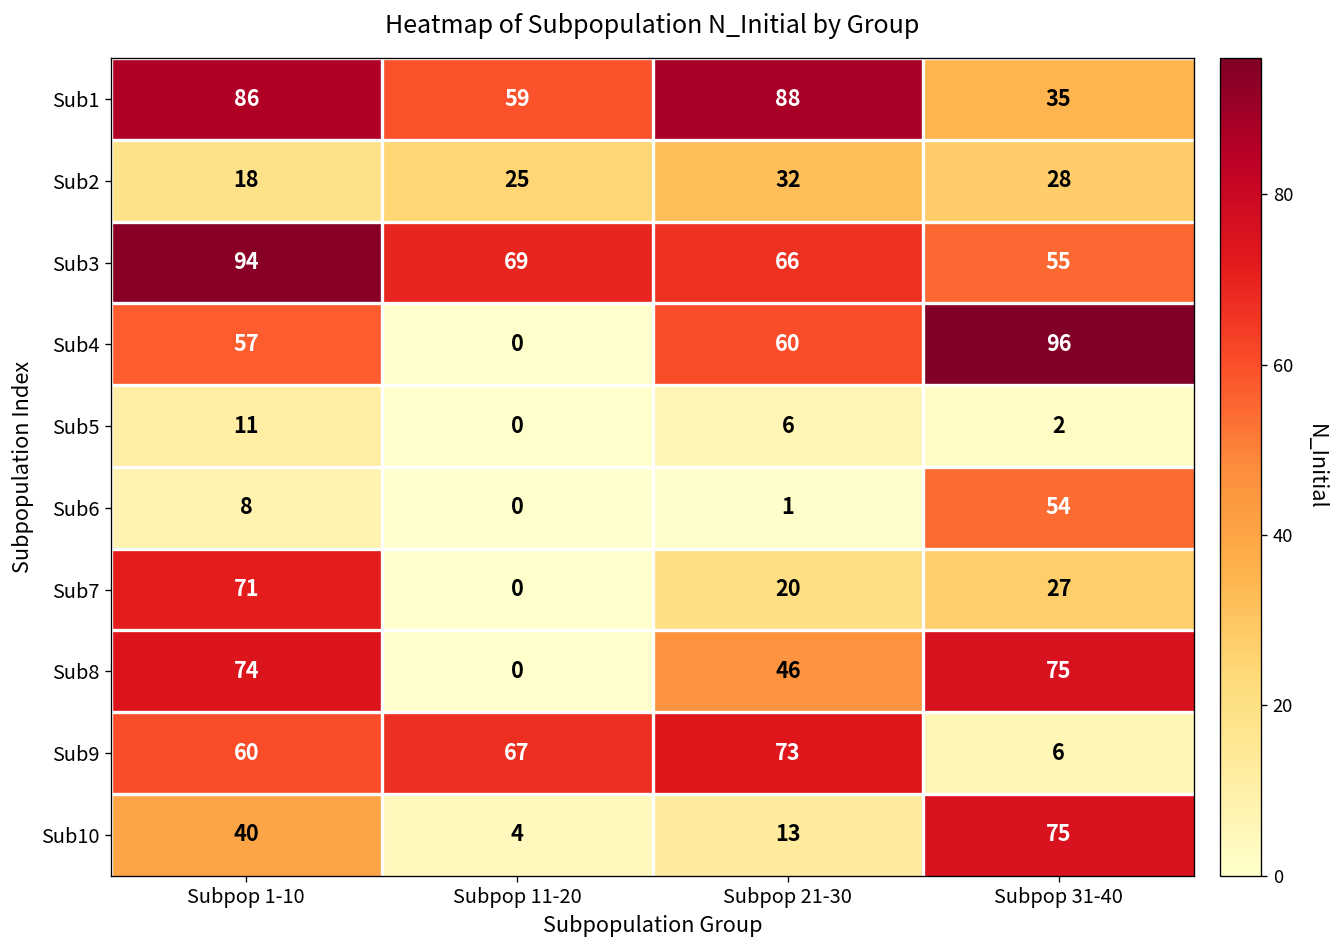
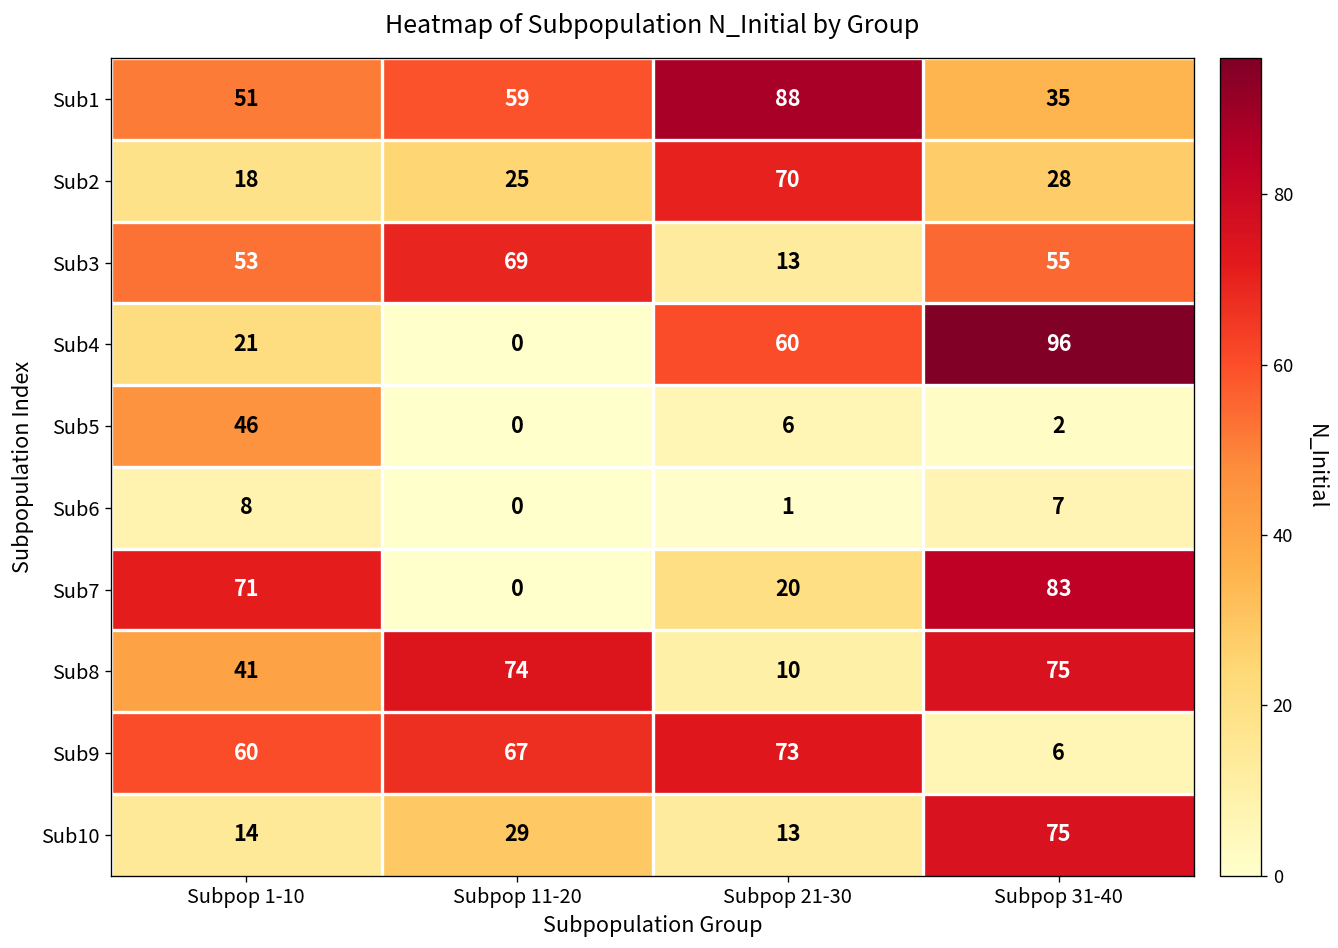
Sub1, Subpop 1-10: 86 -> 51
Sub2, Subpop 21-30: 32 -> 70
Sub3, Subpop 1-10: 94 -> 53
Sub3, Subpop 21-30: 66 -> 13
Sub4, Subpop 1-10: 57 -> 21
Sub5, Subpop 1-10: 11 -> 46
Sub6, Subpop 31-40: 54 -> 7
Sub7, Subpop 31-40: 27 -> 83
Sub8, Subpop 1-10: 74 -> 41
Sub8, Subpop 11-20: 0 -> 74
Sub8, Subpop 21-30: 46 -> 10
Sub10, Subpop 1-10: 40 -> 14
Sub10, Subpop 11-20: 4 -> 29
